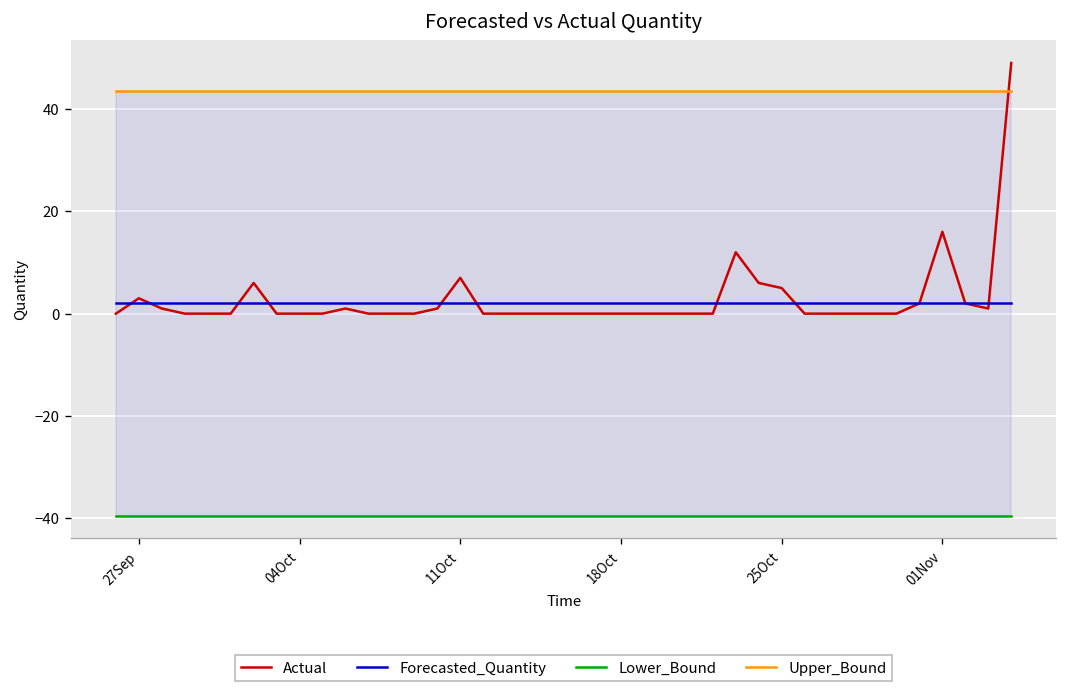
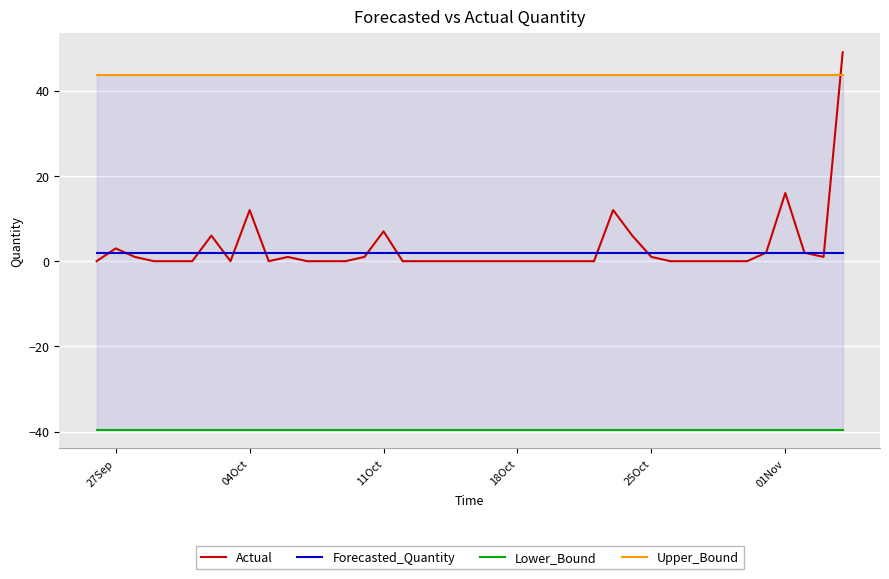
Actual, 04Oct: 0 -> 12
Actual, 25Oct: 5 -> 1
